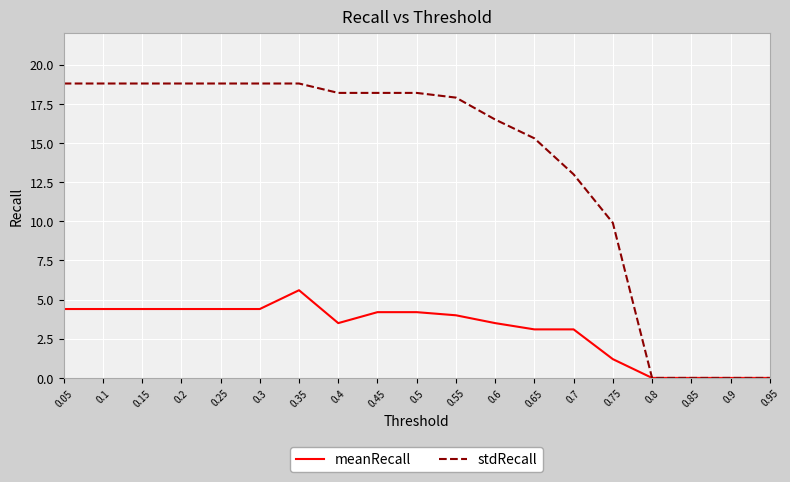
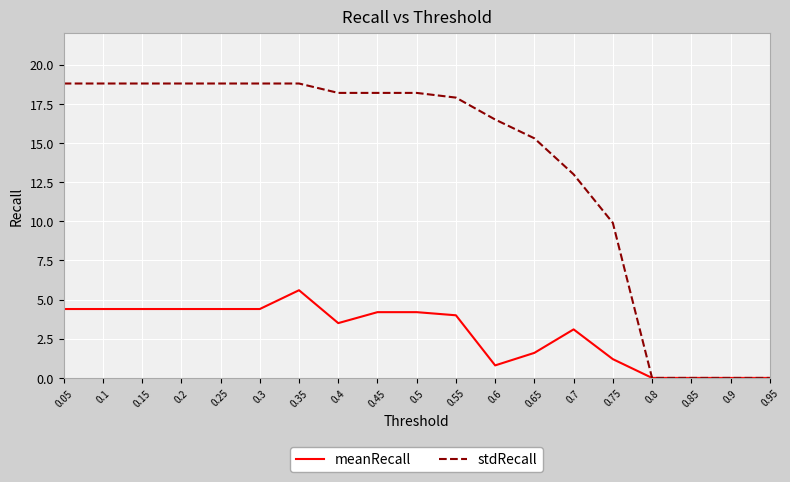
meanRecall, 0.6: 3.5 -> 0.8
meanRecall, 0.65: 3.1 -> 1.6
